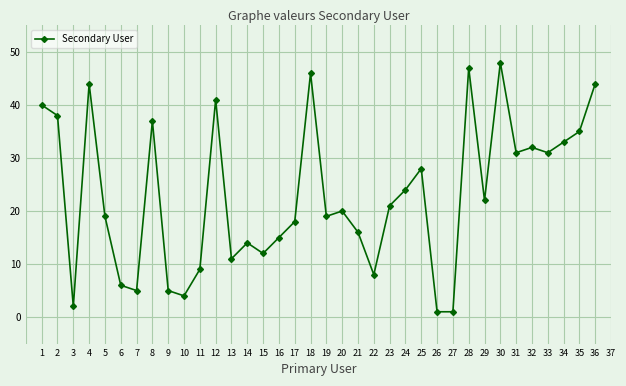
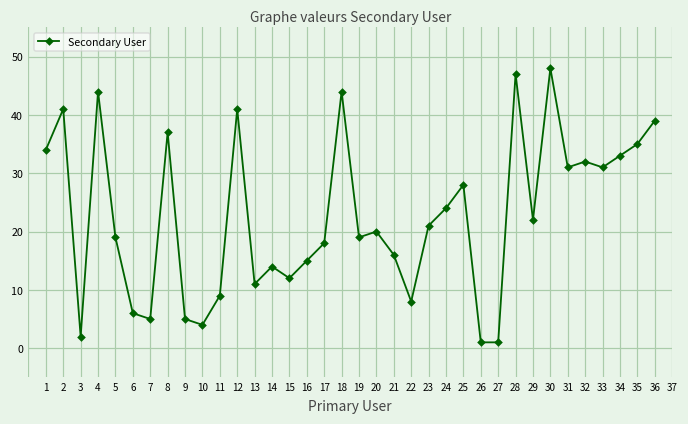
1: 40 -> 34
2: 38 -> 41
18: 46 -> 44
36: 44 -> 39
